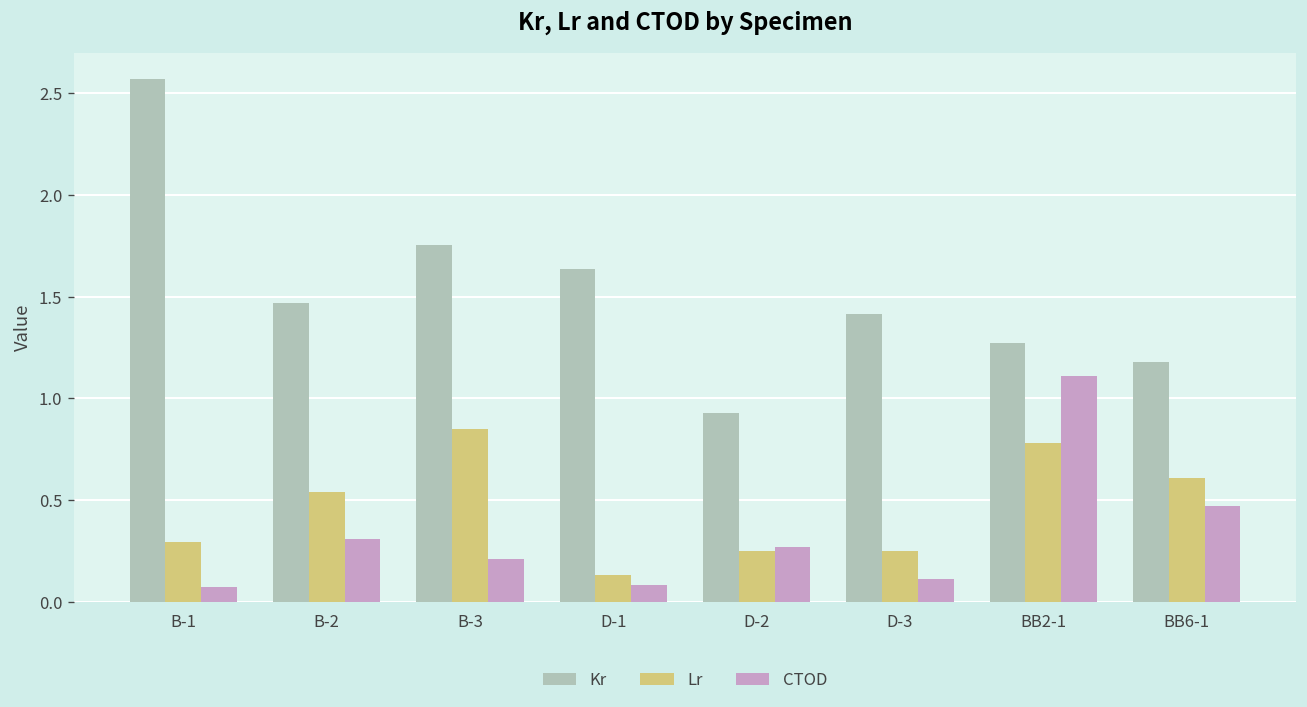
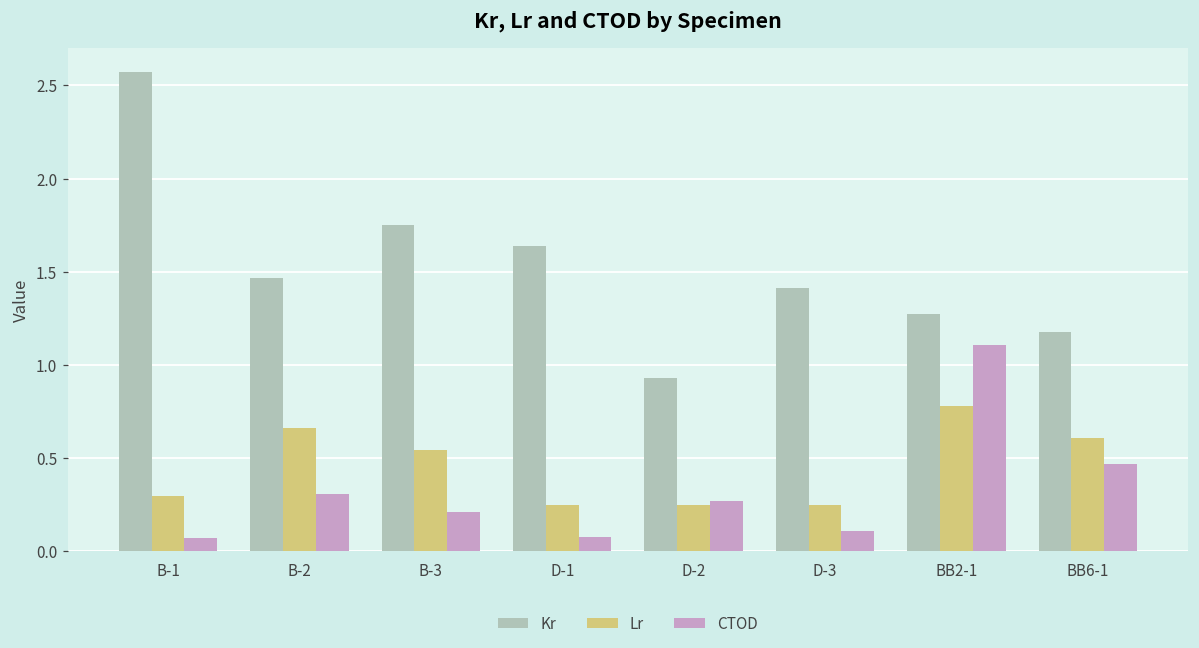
Lr, B-2: 0.54 -> 0.66
Lr, B-3: 0.85 -> 0.54
Lr, D-1: 0.13 -> 0.25
